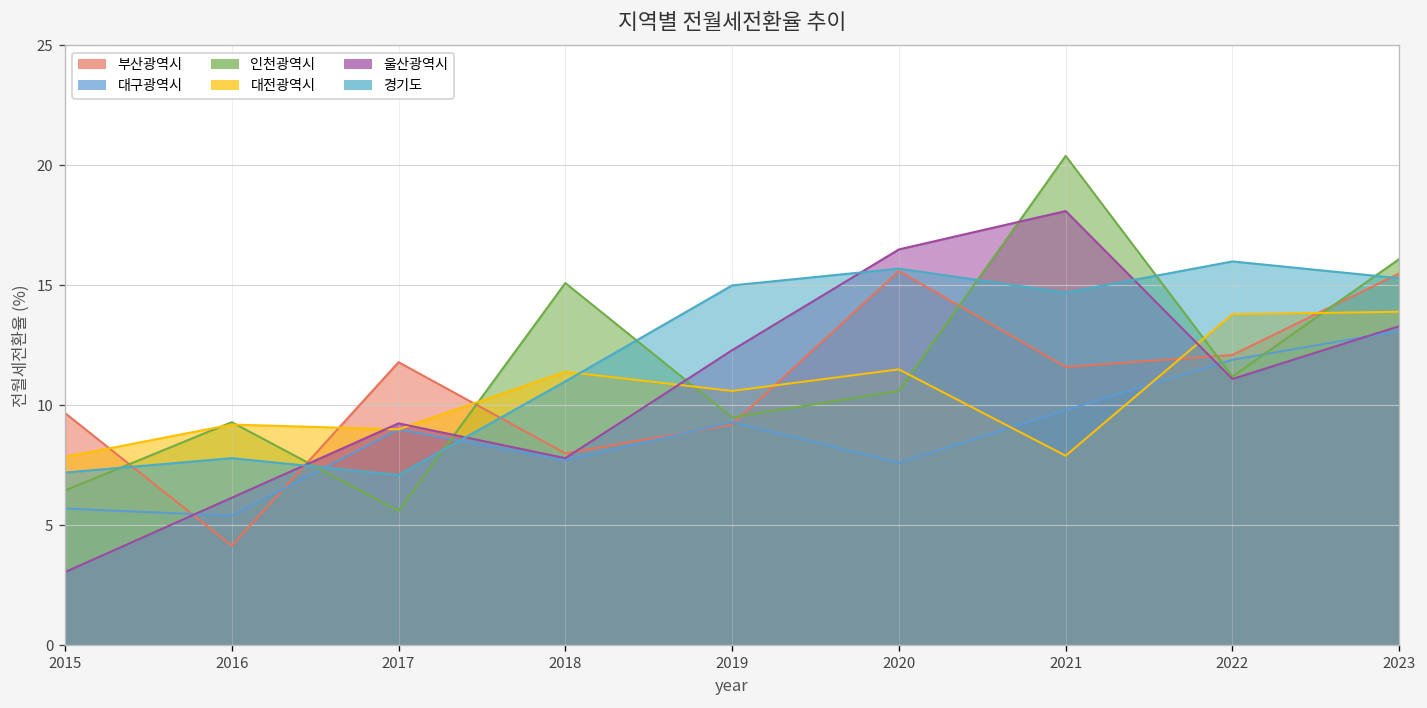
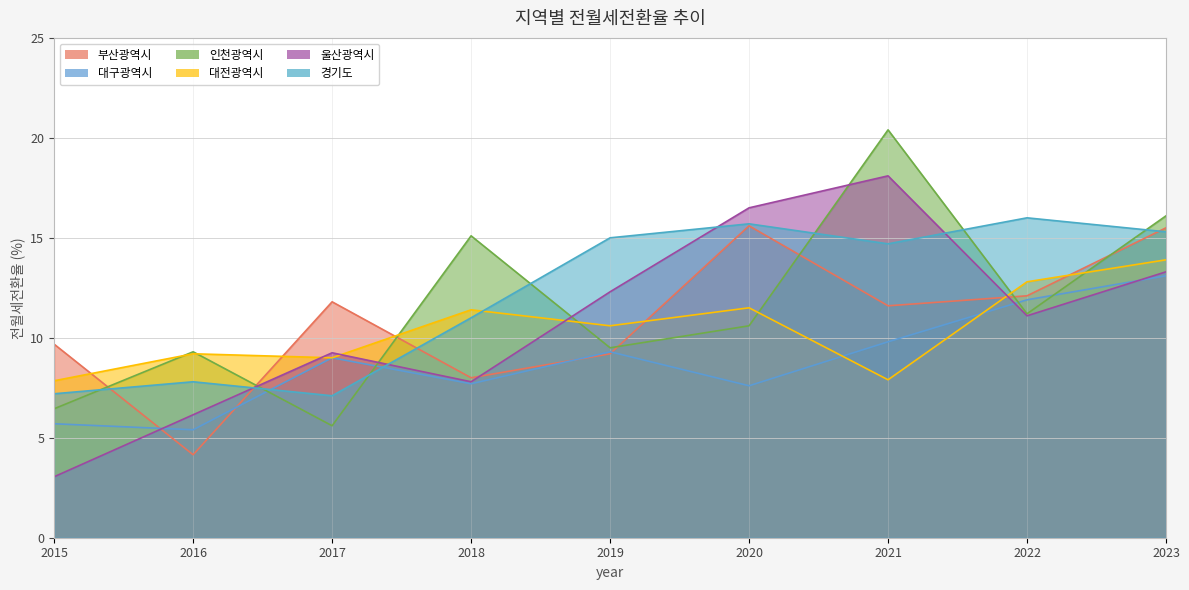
대전광역시, 2022: 13.8 -> 12.8
